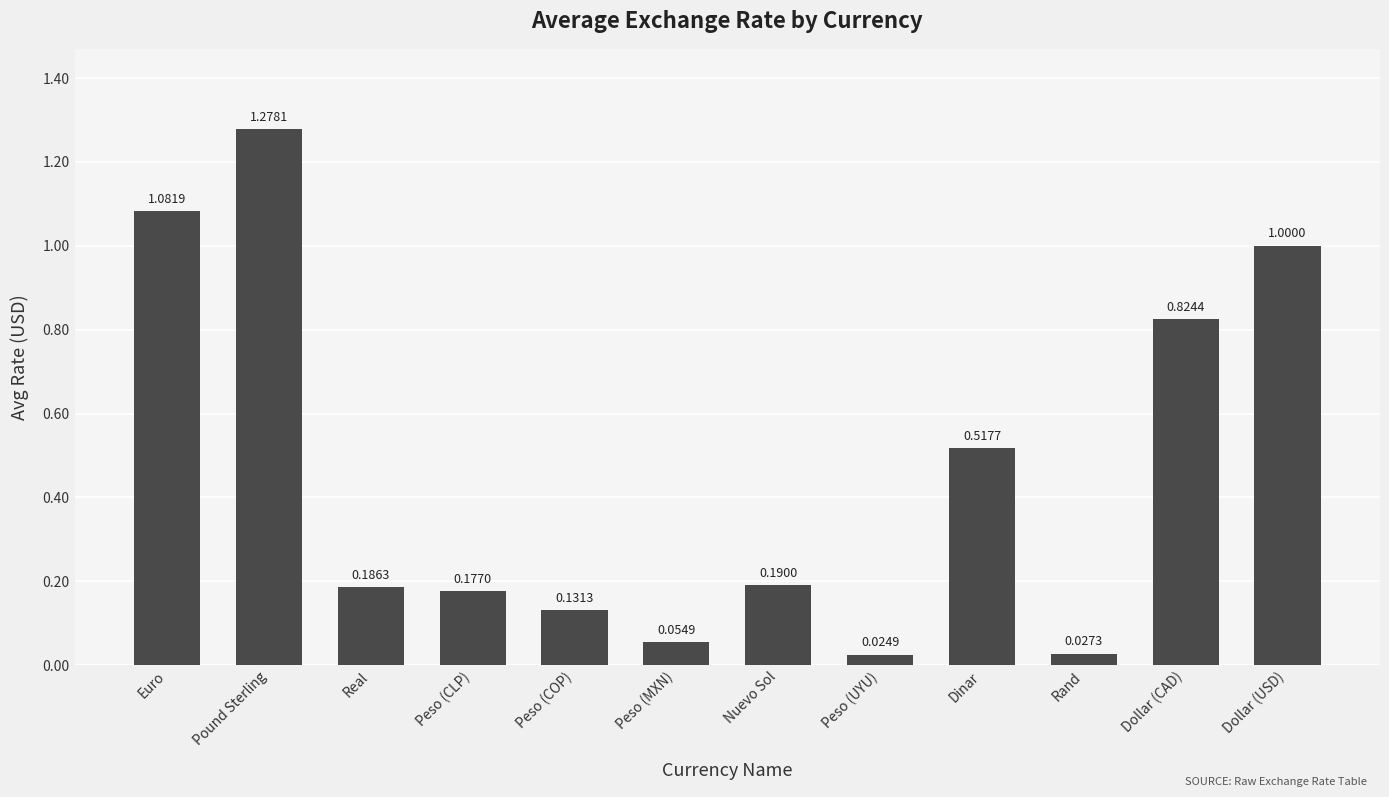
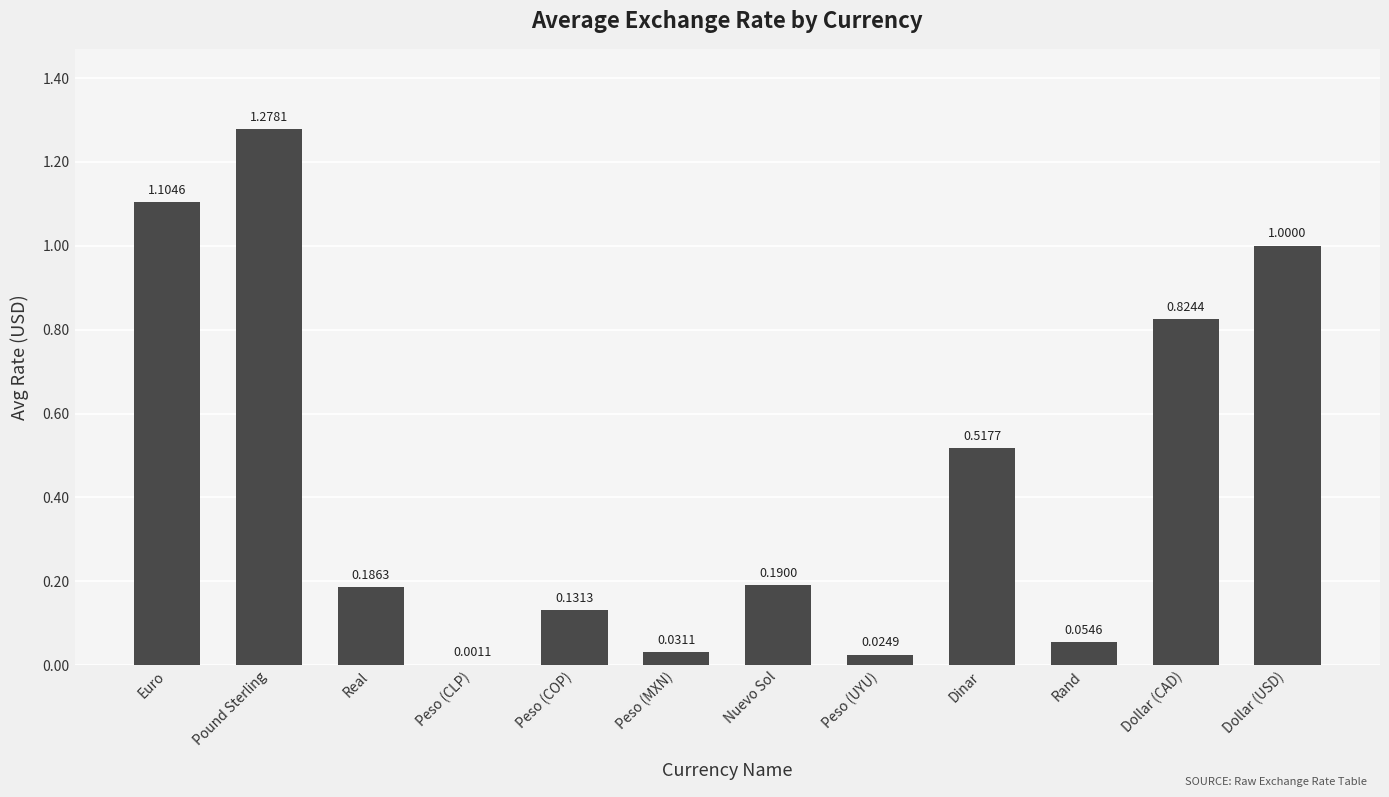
Euro: 1.0819 -> 1.1046
Peso (CLP): 0.1770 -> 0.0011
Peso (MXN): 0.0549 -> 0.0311
Rand: 0.0273 -> 0.0546
